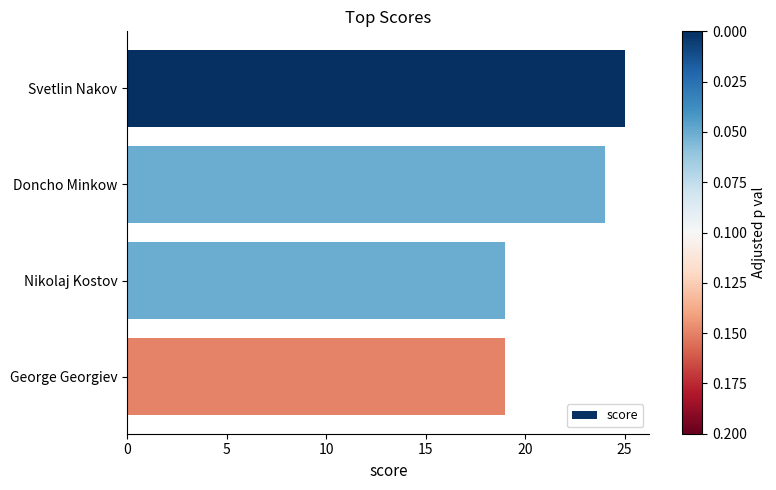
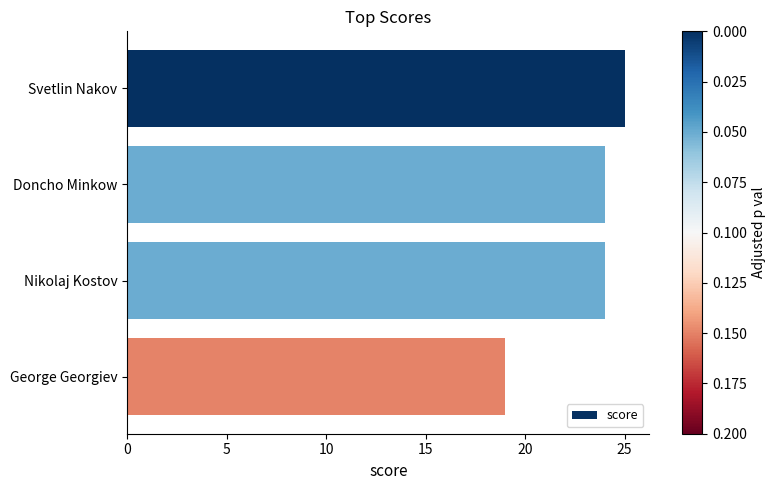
Nikolaj Kostov: 19 -> 24
